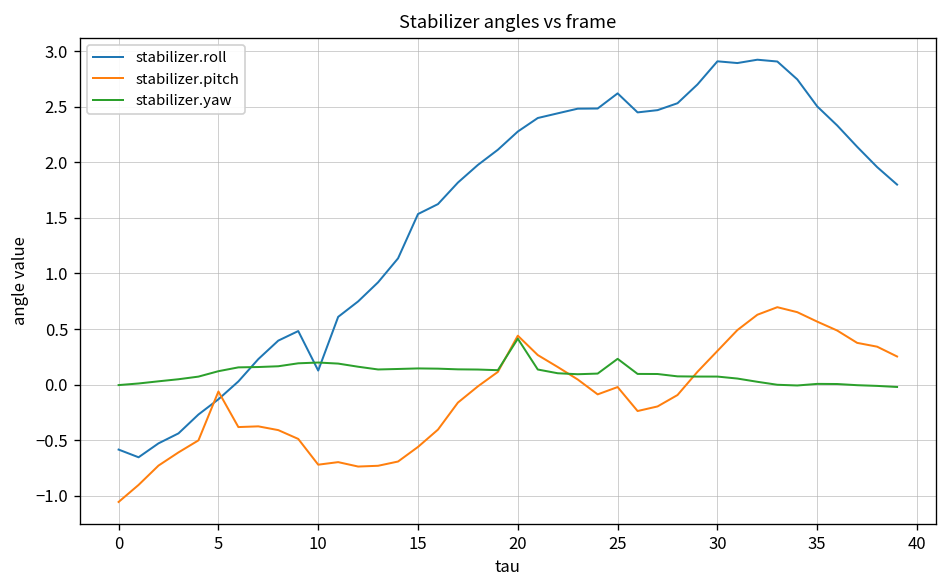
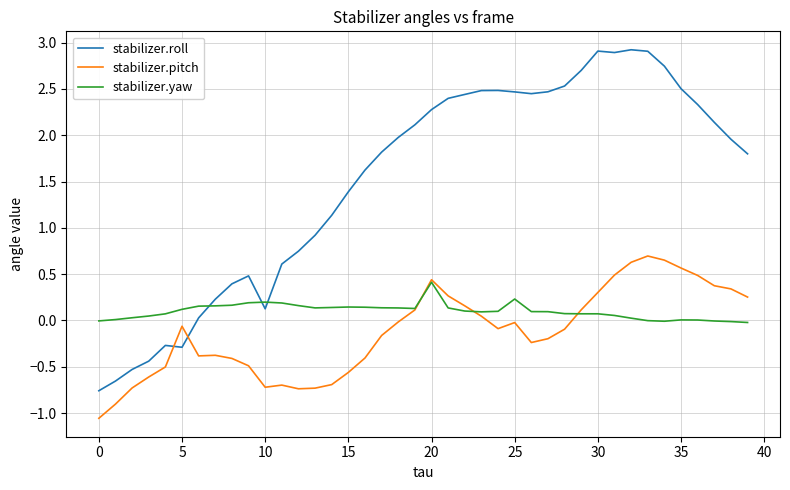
stabilizer.roll, 0: -0.6 -> -0.8
stabilizer.roll, 5: -0.1 -> -0.3
stabilizer.roll, 15: 1.5 -> 1.4
stabilizer.roll, 25: 2.6 -> 2.5
